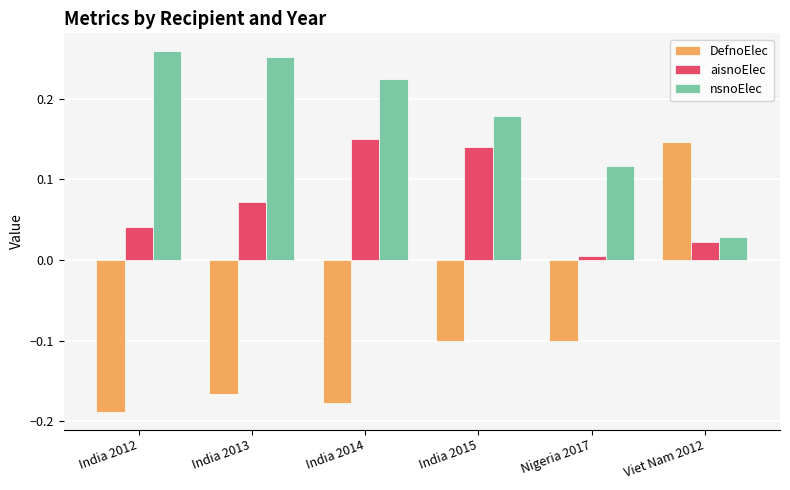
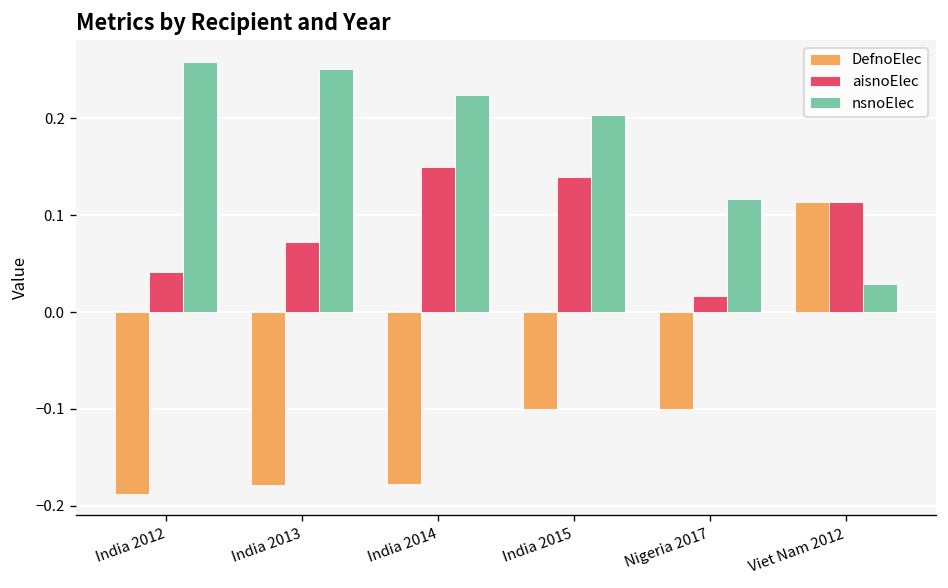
DefnoElec, India 2013: -0.17 -> -0.18
nsnoElec, India 2015: 0.18 -> 0.20
aisnoElec, Nigeria 2017: 0.01 -> 0.02
DefnoElec, Viet Nam 2012: 0.15 -> 0.11
aisnoElec, Viet Nam 2012: 0.02 -> 0.11
